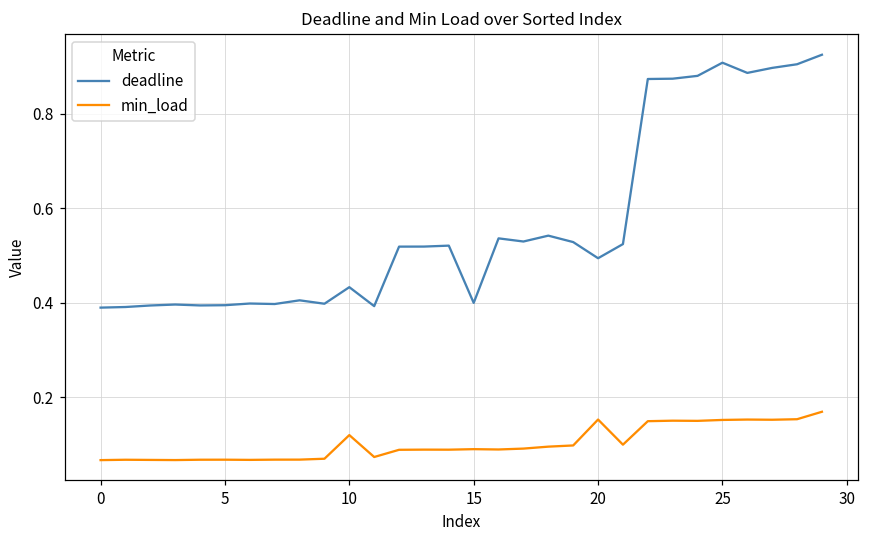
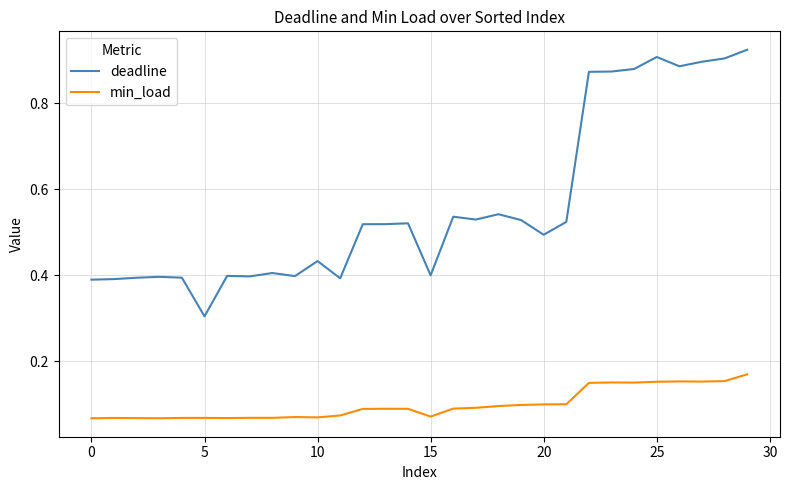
deadline, 5: 0.39 -> 0.30
min_load, 10: 0.12 -> 0.07
min_load, 15: 0.09 -> 0.07
min_load, 20: 0.15 -> 0.10
